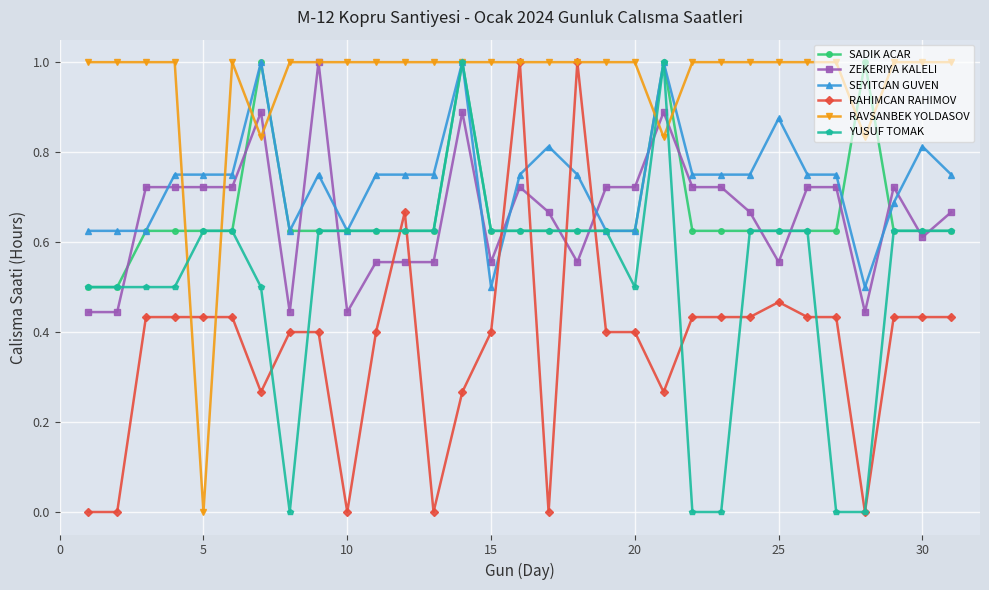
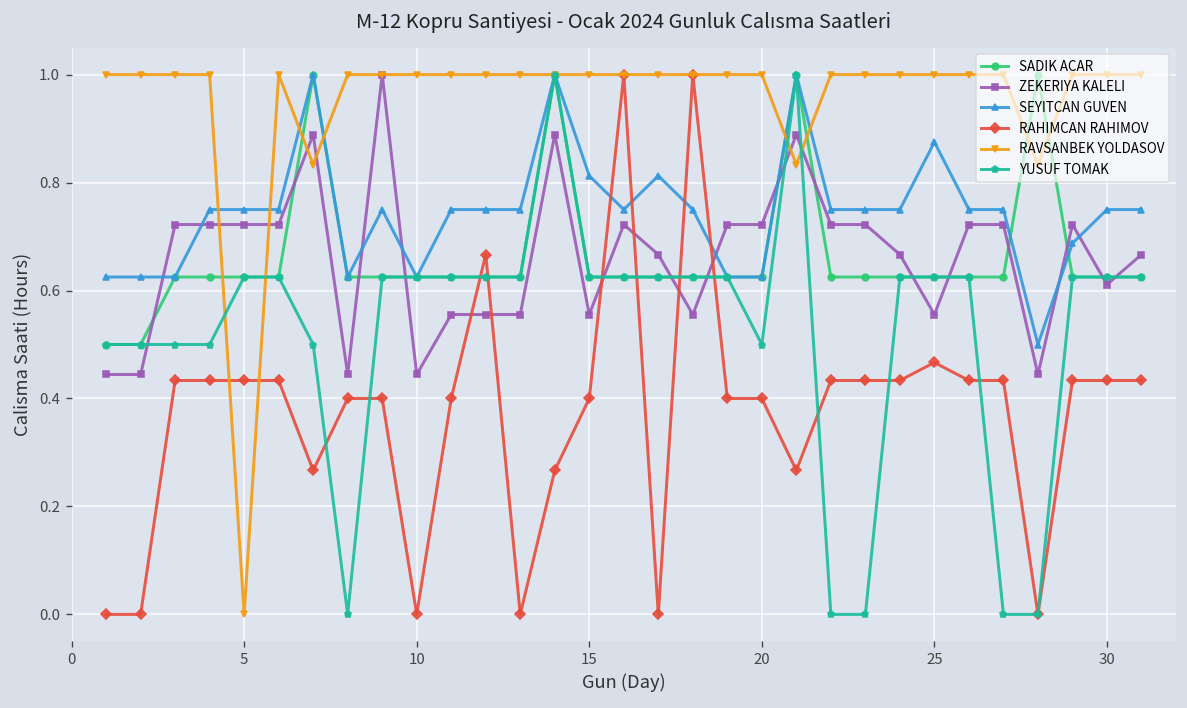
SEYITCAN GUVEN, 15: 0.50 -> 0.81
SEYITCAN GUVEN, 30: 0.81 -> 0.75
